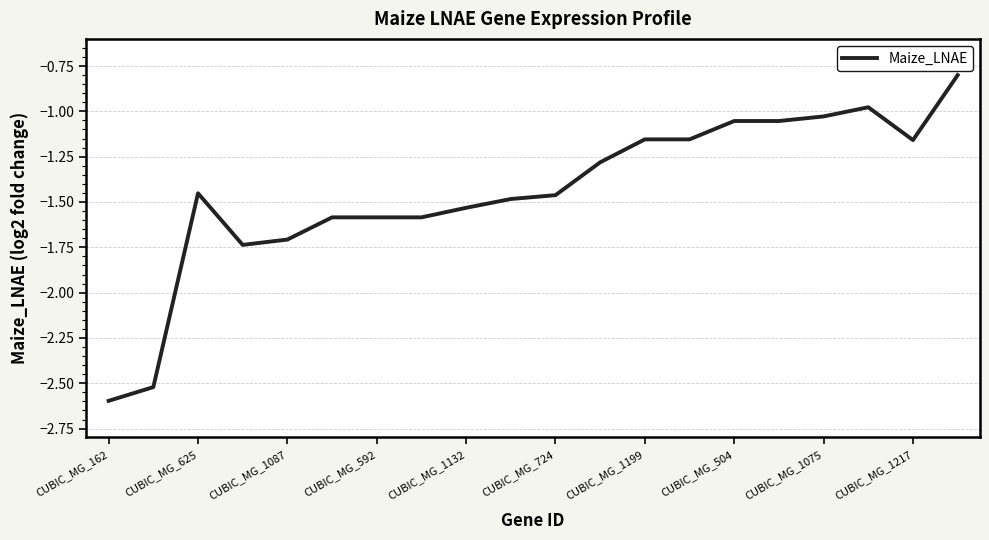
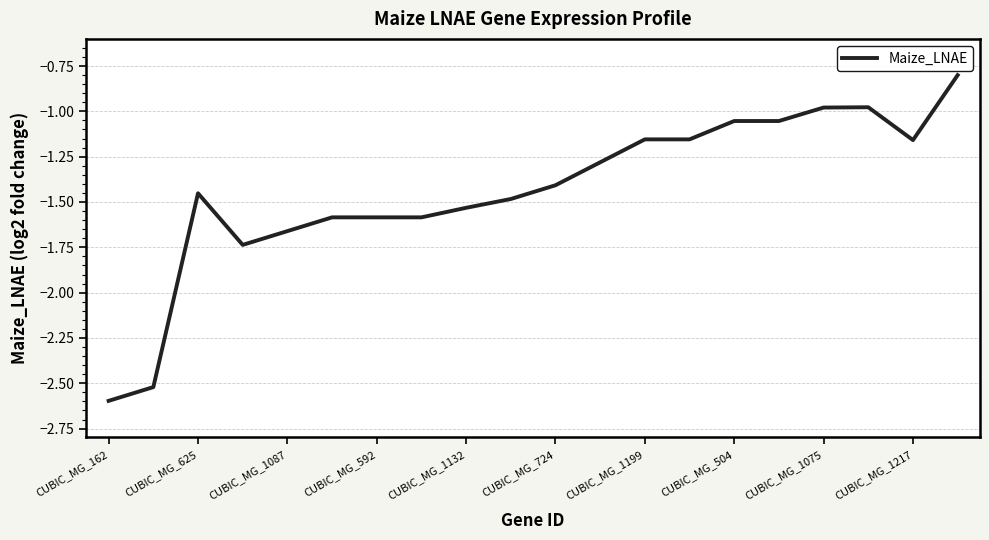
CUBIC_MG_1087: -1.71 -> -1.66
CUBIC_MG_724: -1.46 -> -1.41
CUBIC_MG_1075: -1.03 -> -0.98
